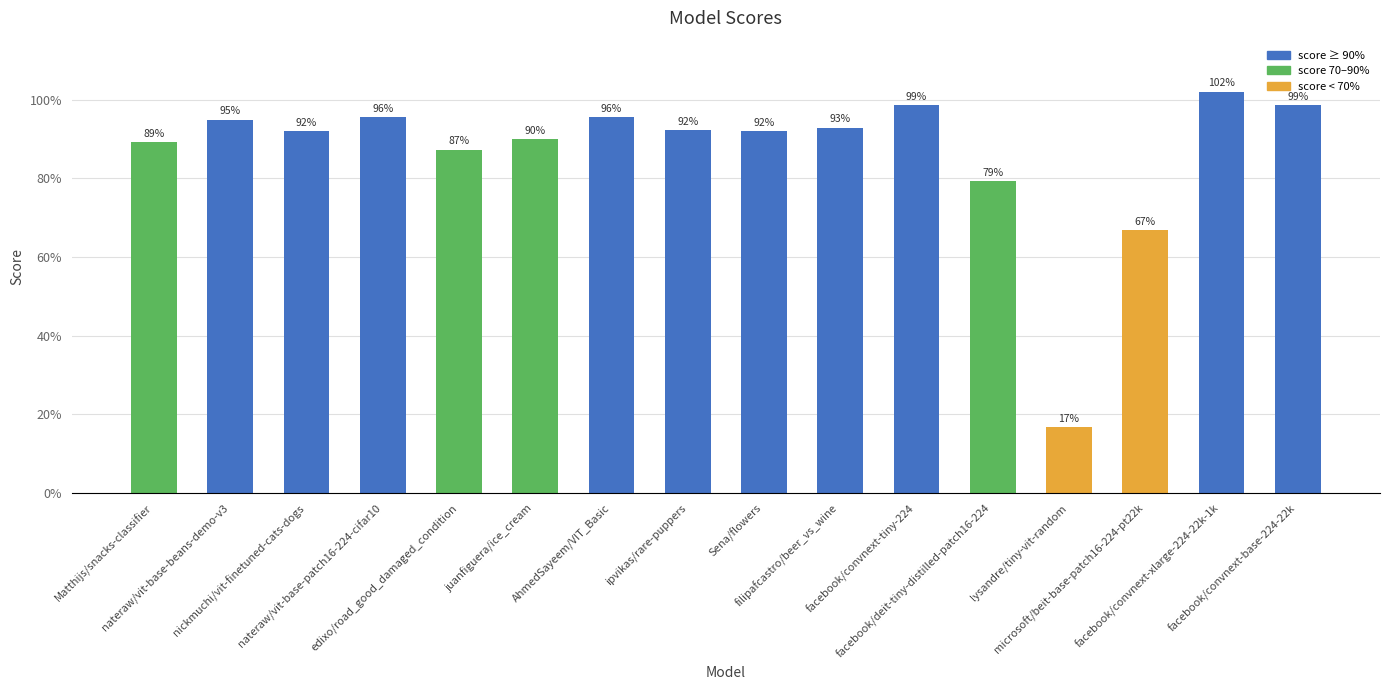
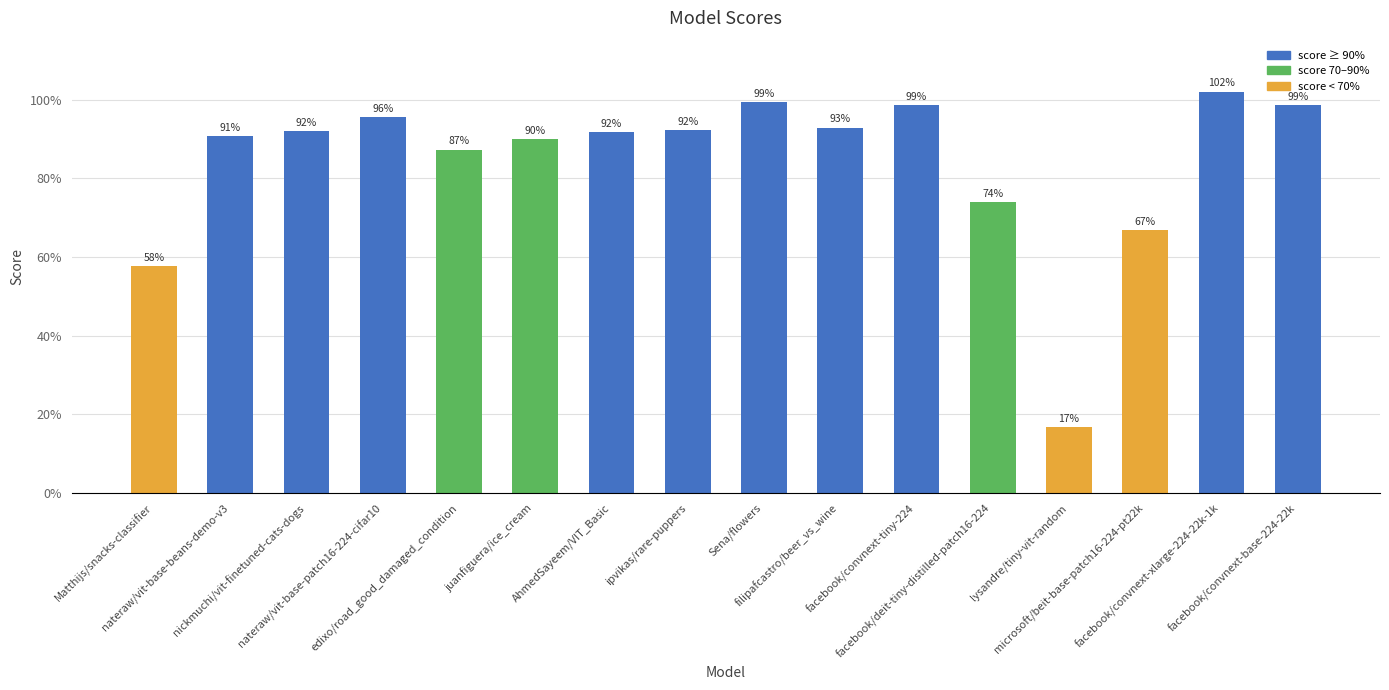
Matthijs/snacks-classifier: 89% -> 58%
nateraw/vit-base-beans-demo-v3: 95% -> 91%
AhmedSayeem/VIT_Basic: 96% -> 92%
Sena/flowers: 92% -> 99%
facebook/deit-tiny-distilled-patch16-224: 79% -> 74%
